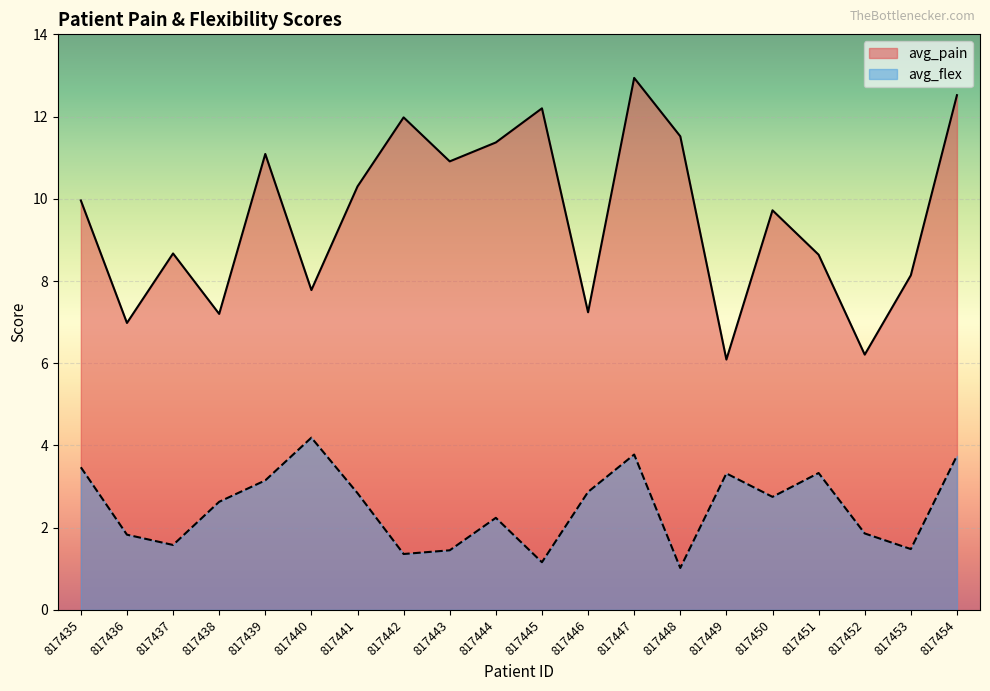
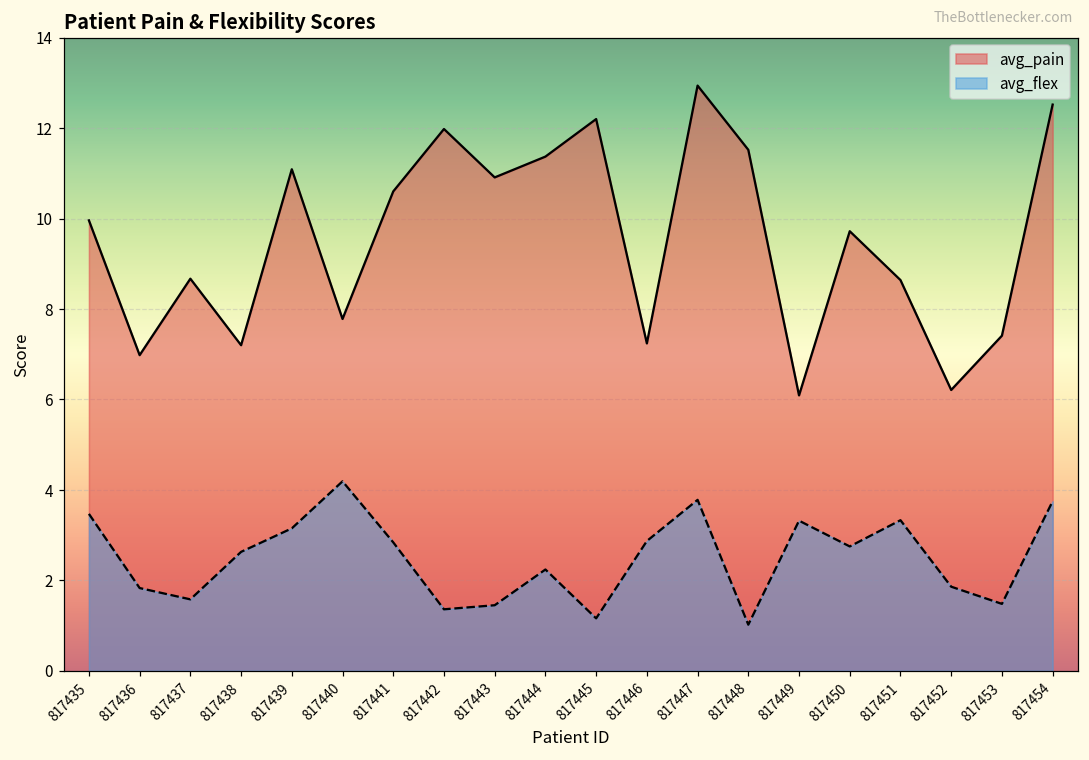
avg_pain, 817441: 10.3 -> 10.6
avg_pain, 817453: 8.1 -> 7.4
